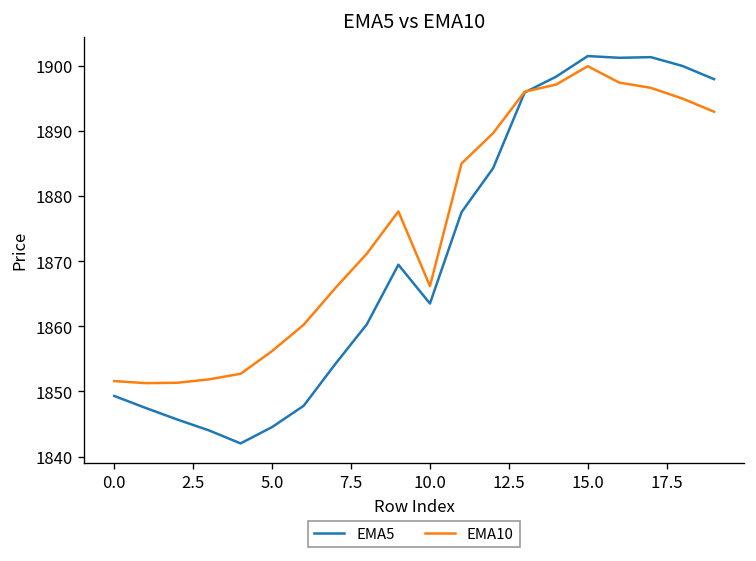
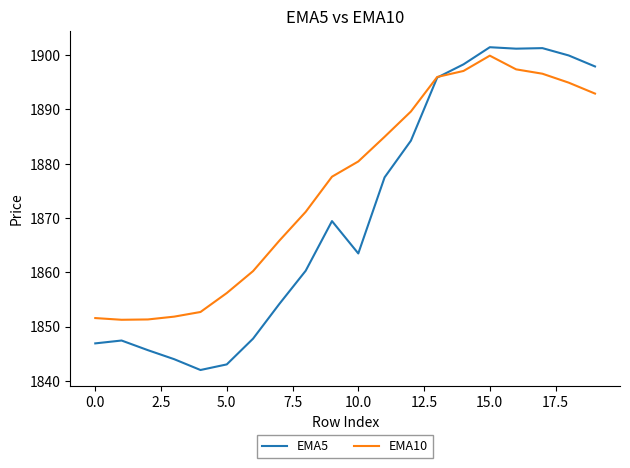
EMA5, 0.0: 1849 -> 1847
EMA5, 5.0: 1845 -> 1843
EMA10, 10.0: 1866 -> 1880
